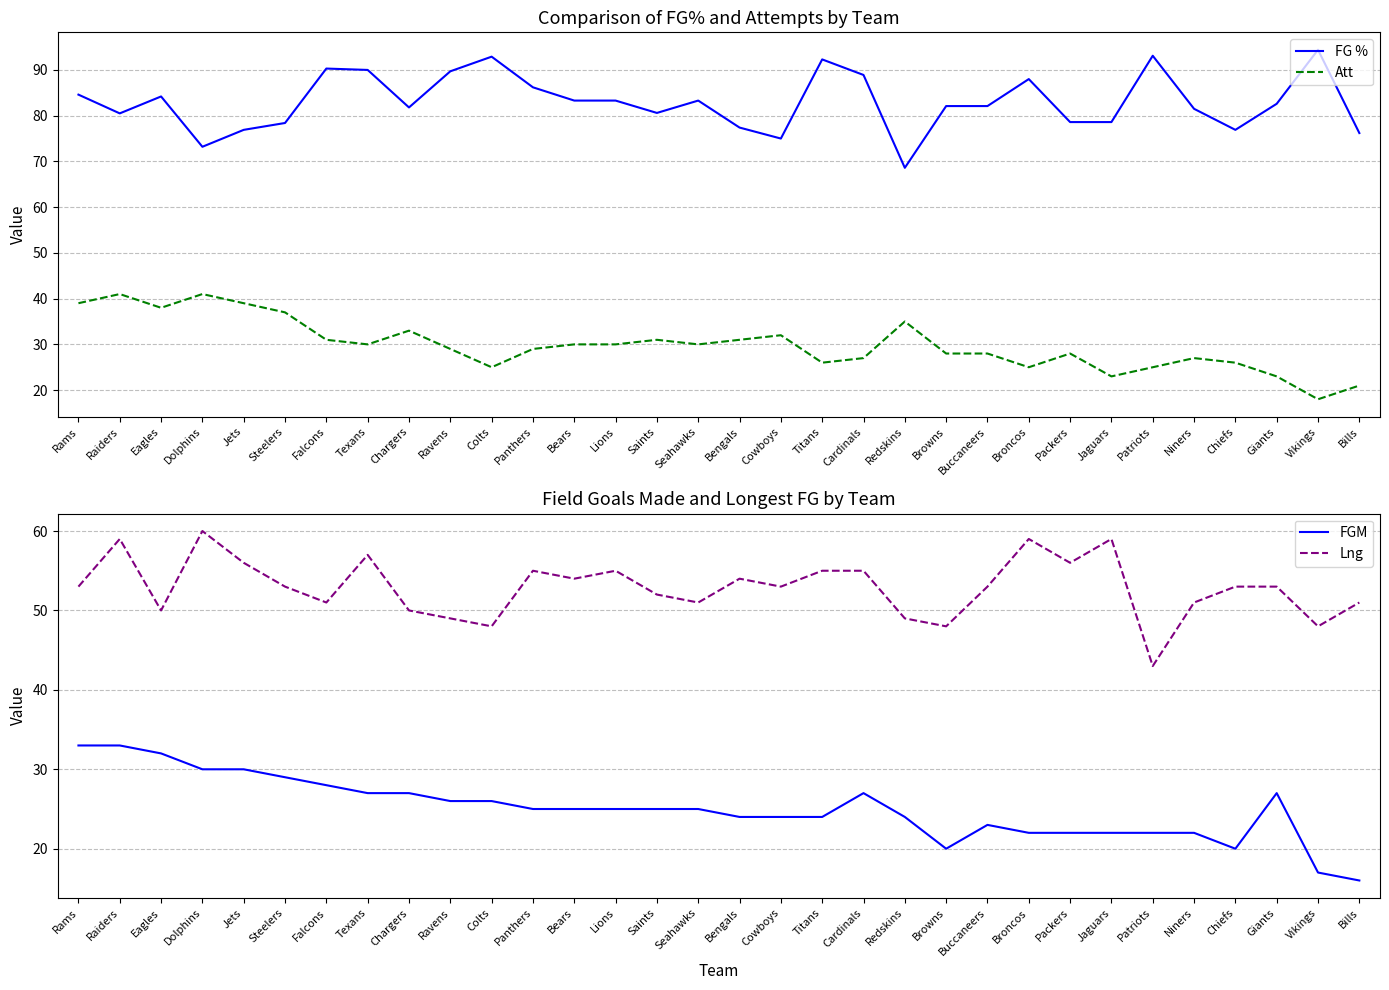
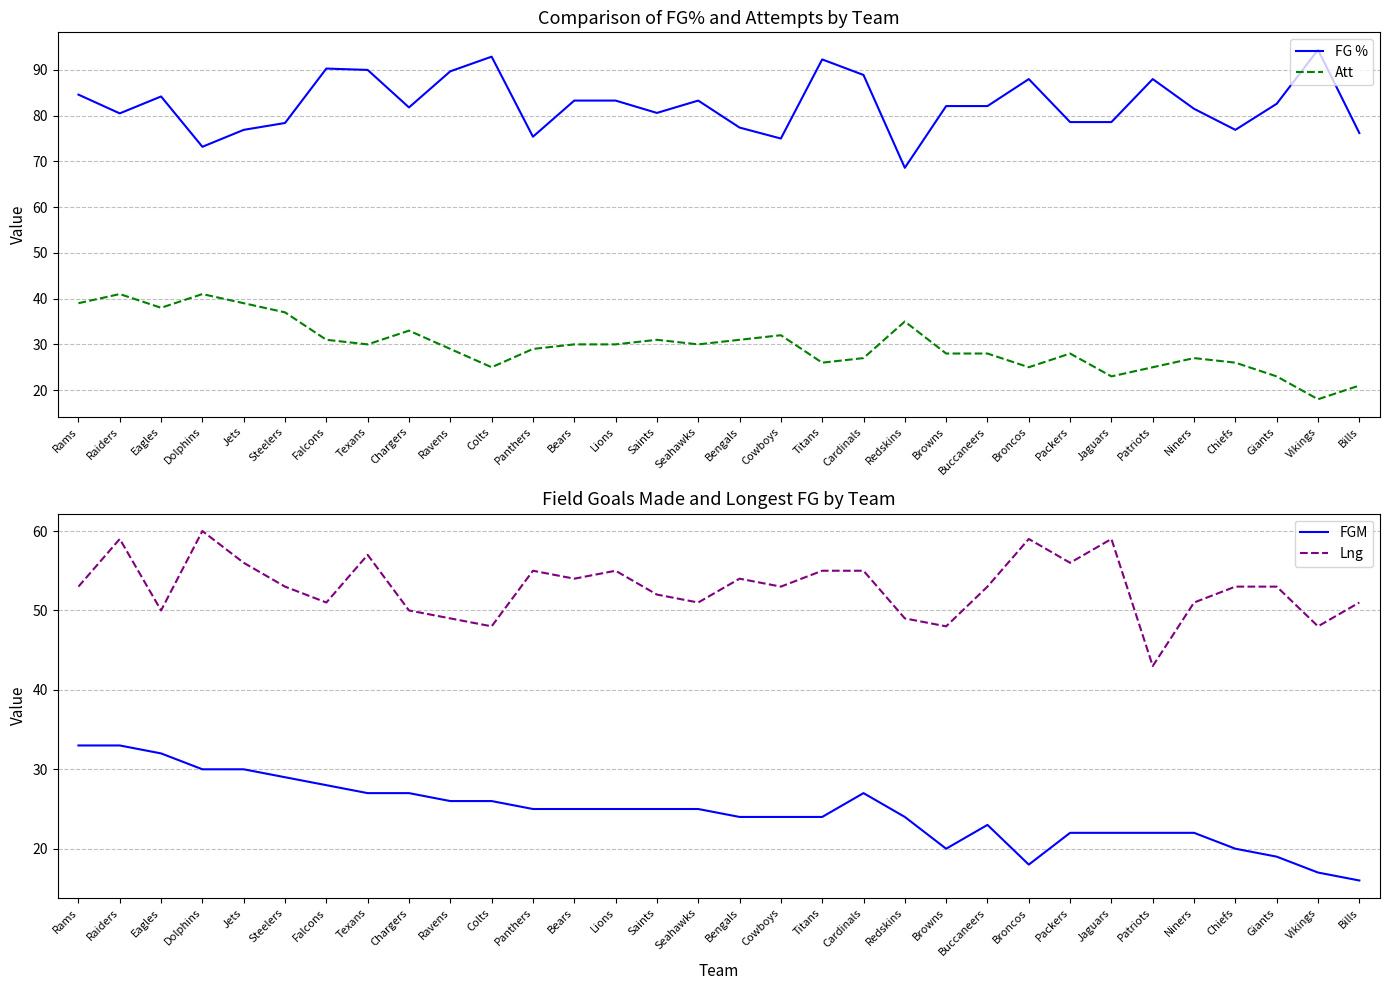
Comparison of FG% and Attempts by Team, FG %, Panthers: 86 -> 75
Comparison of FG% and Attempts by Team, FG %, Patriots: 93 -> 88
Field Goals Made and Longest FG by Team, FGM, Broncos: 22 -> 18
Field Goals Made and Longest FG by Team, FGM, Giants: 27 -> 19
